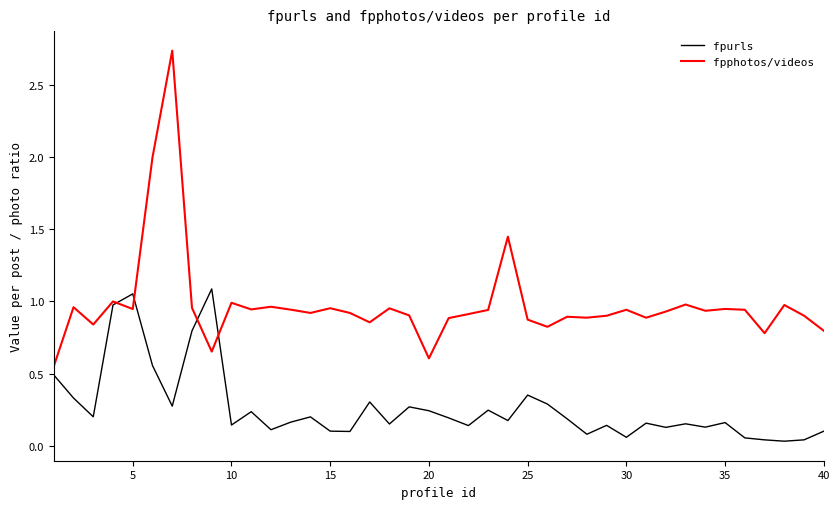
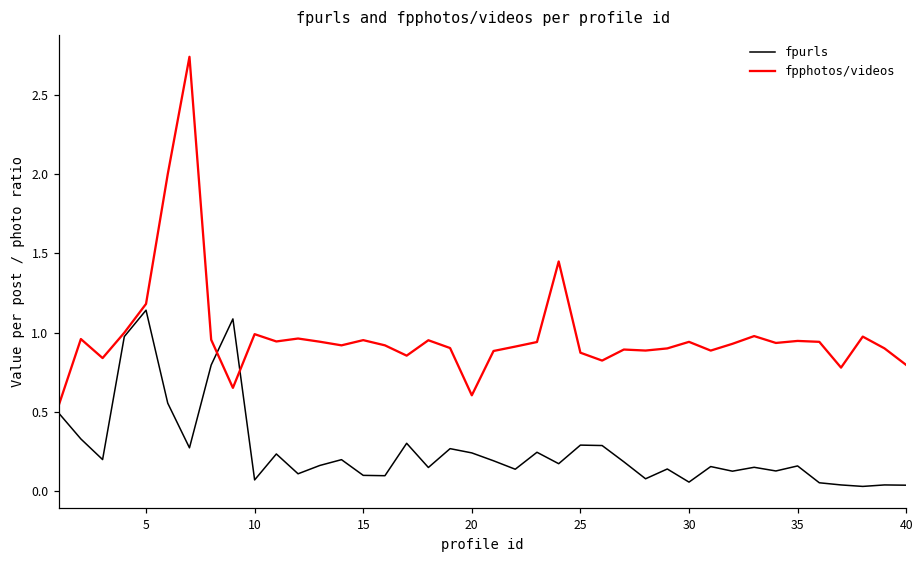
fpurls, 5: 1.05 -> 1.14
fpphotos/videos, 5: 0.95 -> 1.18
fpurls, 10: 0.14 -> 0.07
fpurls, 25: 0.35 -> 0.29
fpurls, 40: 0.10 -> 0.04
